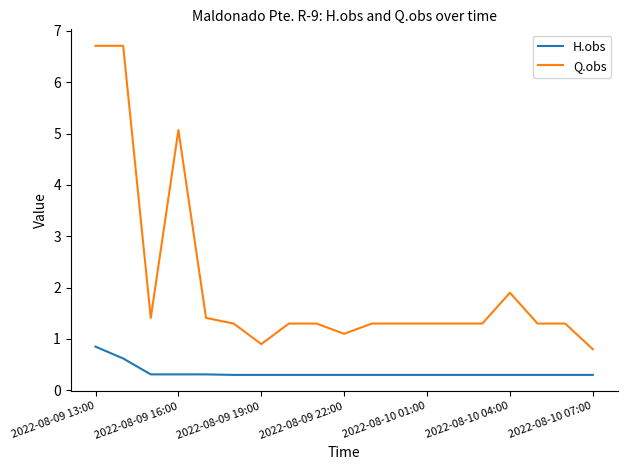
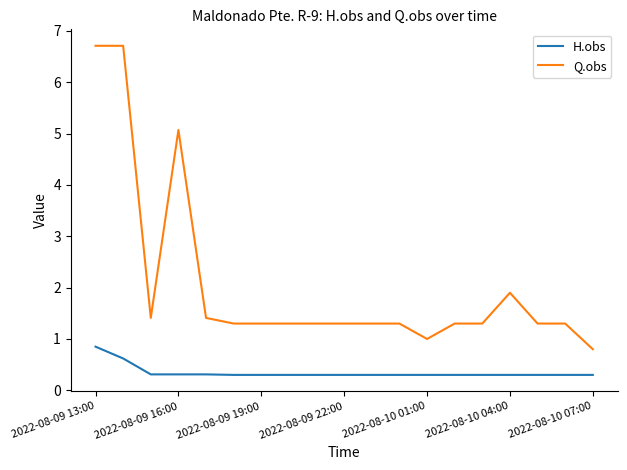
Q.obs, 2022-08-09 19:00: 0.9 -> 1.3
Q.obs, 2022-08-09 22:00: 1.1 -> 1.3
Q.obs, 2022-08-10 01:00: 1.3 -> 1.0
